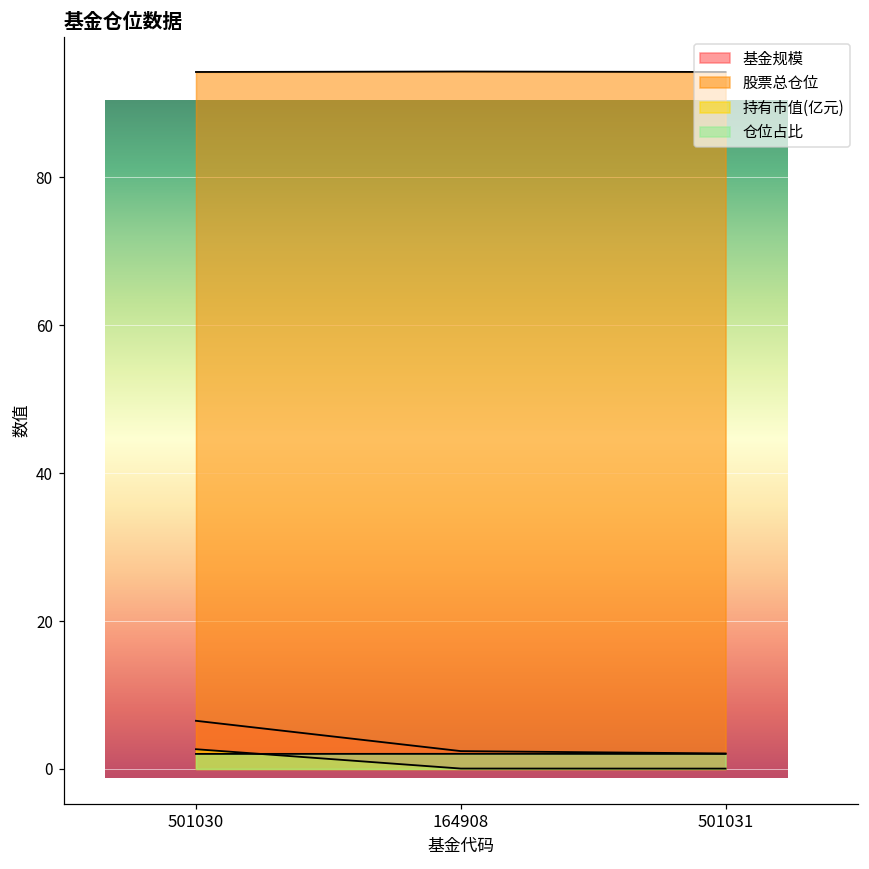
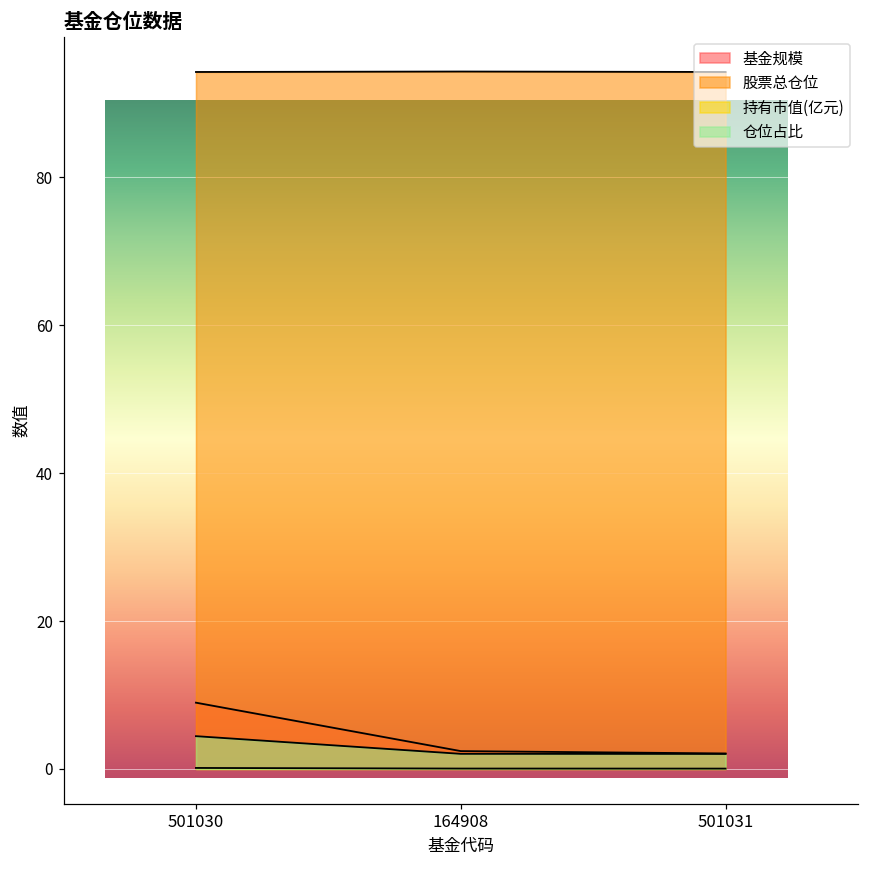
基金规模, 501030: 7 -> 9
持有市值(亿元), 501030: 3 -> 0
仓位占比, 501030: 2 -> 4
